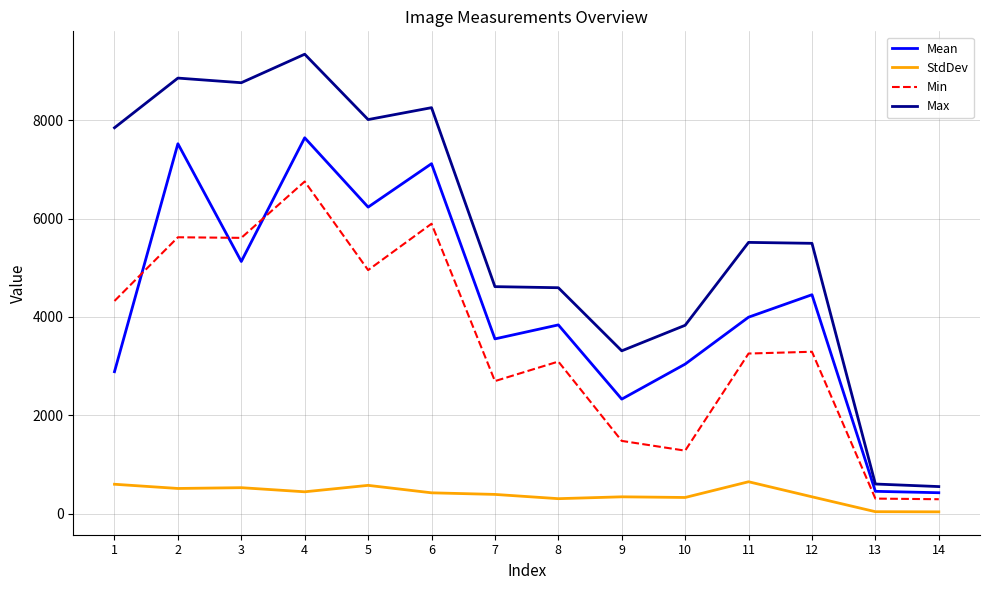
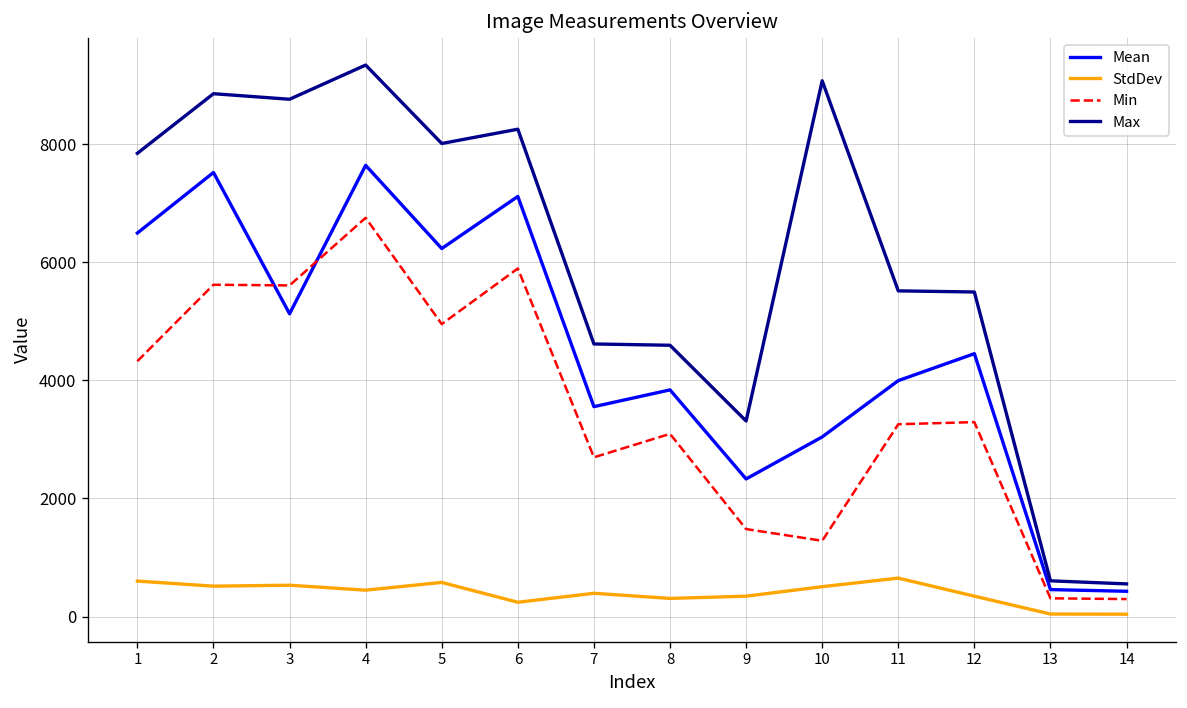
Mean, 1: 2900 -> 6500
StdDev, 6: 400 -> 200
StdDev, 10: 300 -> 500
Max, 10: 3800 -> 9100
